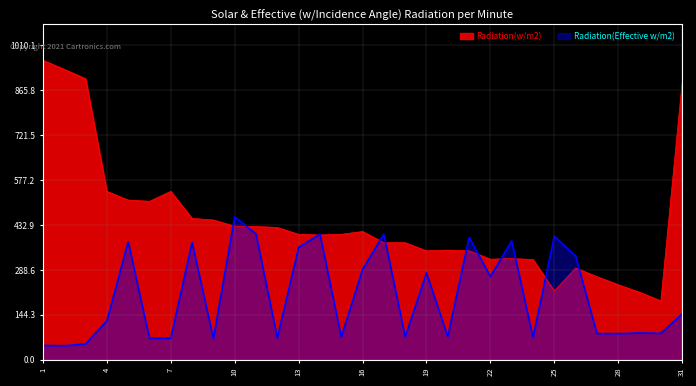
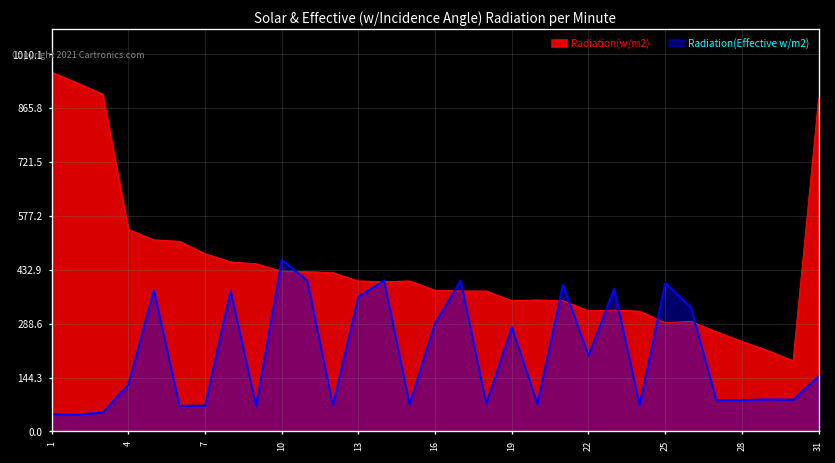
Radiation(w/m2), 7: 540 -> 480
Radiation(w/m2), 16: 410 -> 380
Radiation(Effective w/m2), 22: 270 -> 200
Radiation(w/m2), 25: 220 -> 290
